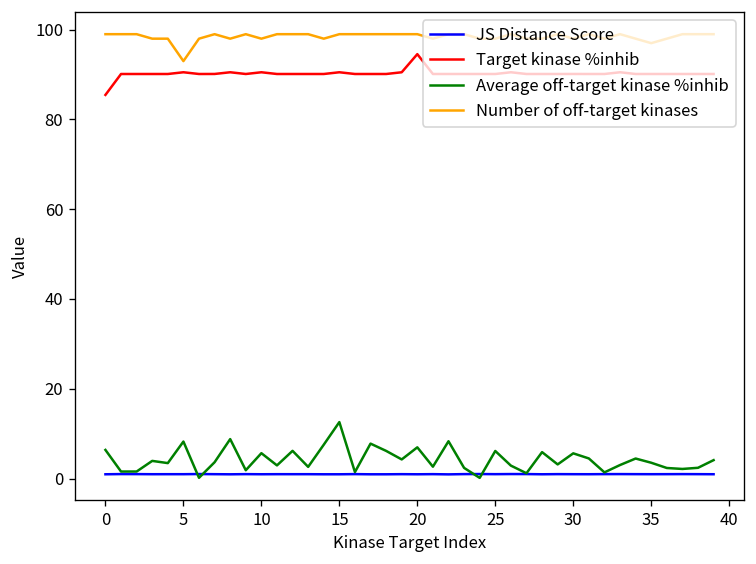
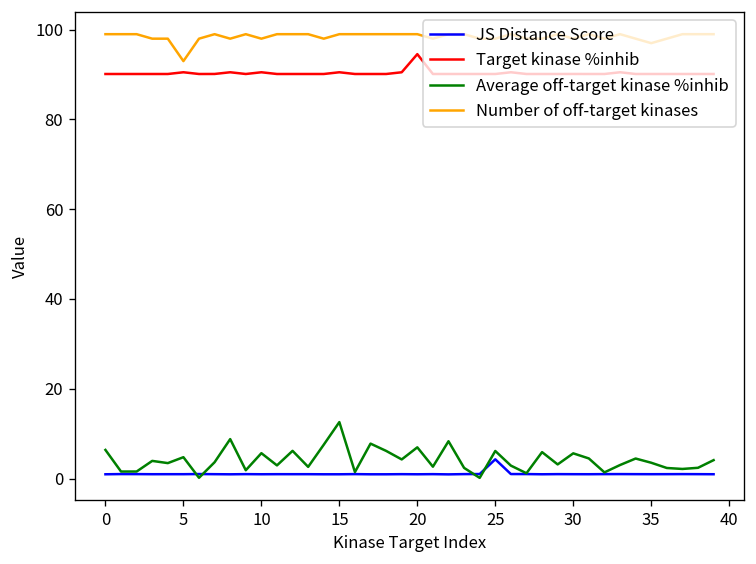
Target kinase %inhib, 0: 85 -> 90
Average off-target kinase %inhib, 5: 8 -> 5
JS Distance Score, 25: 1 -> 4
